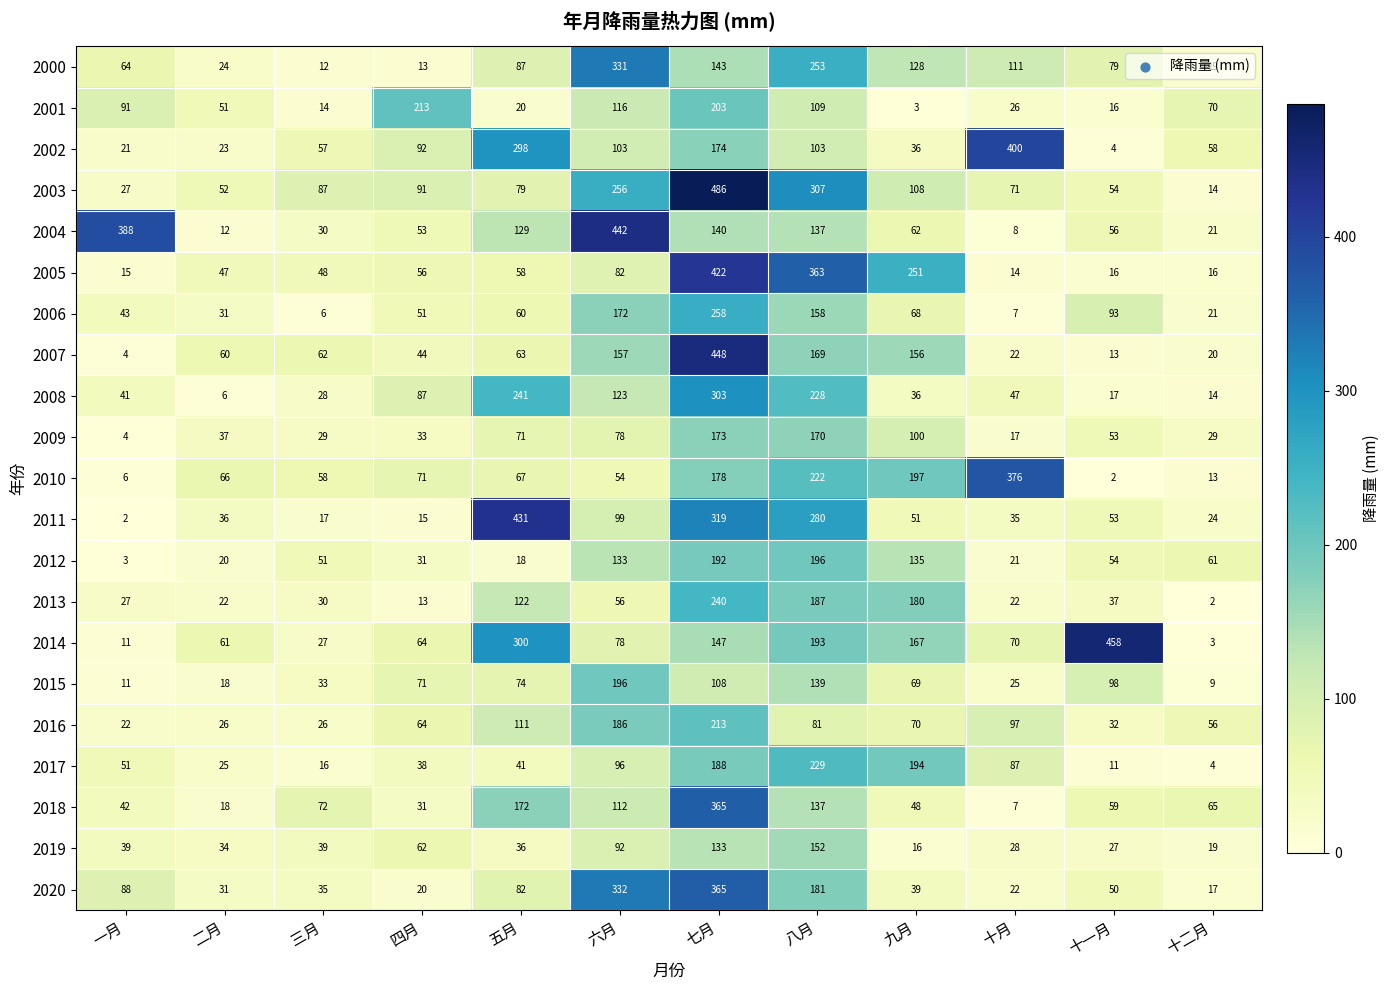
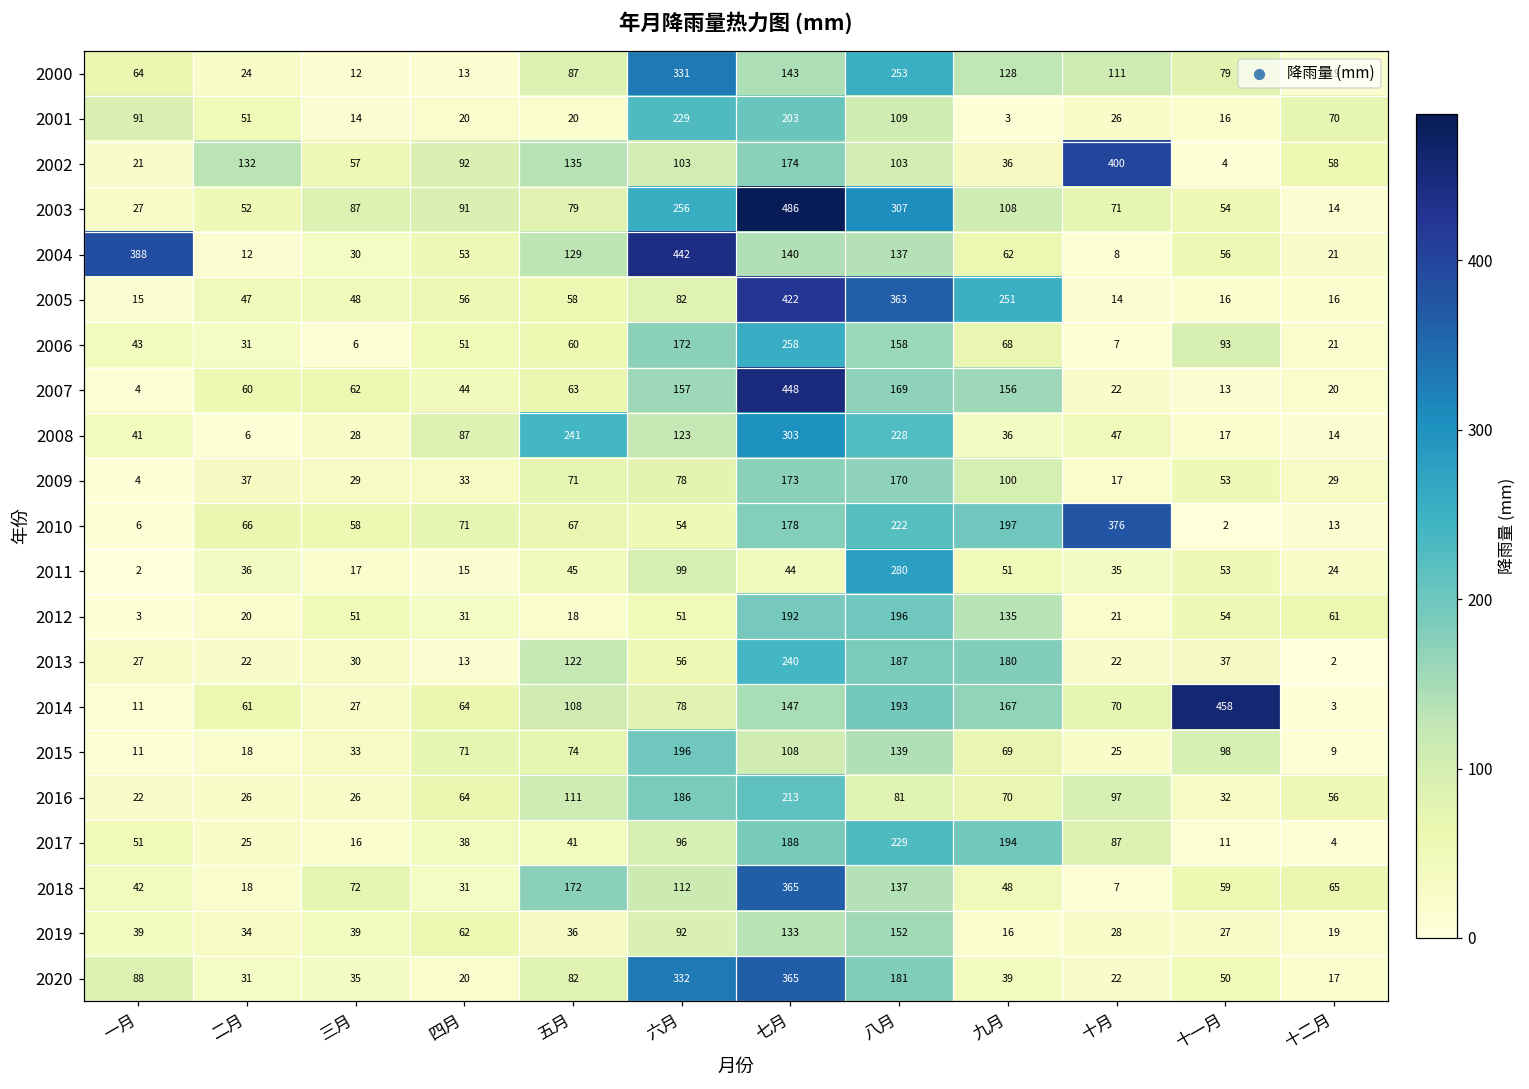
2001, 四月: 213 -> 20
2001, 六月: 116 -> 229
2002, 二月: 23 -> 132
2002, 五月: 298 -> 135
2011, 五月: 431 -> 45
2011, 七月: 319 -> 44
2012, 六月: 133 -> 51
2014, 五月: 300 -> 108
